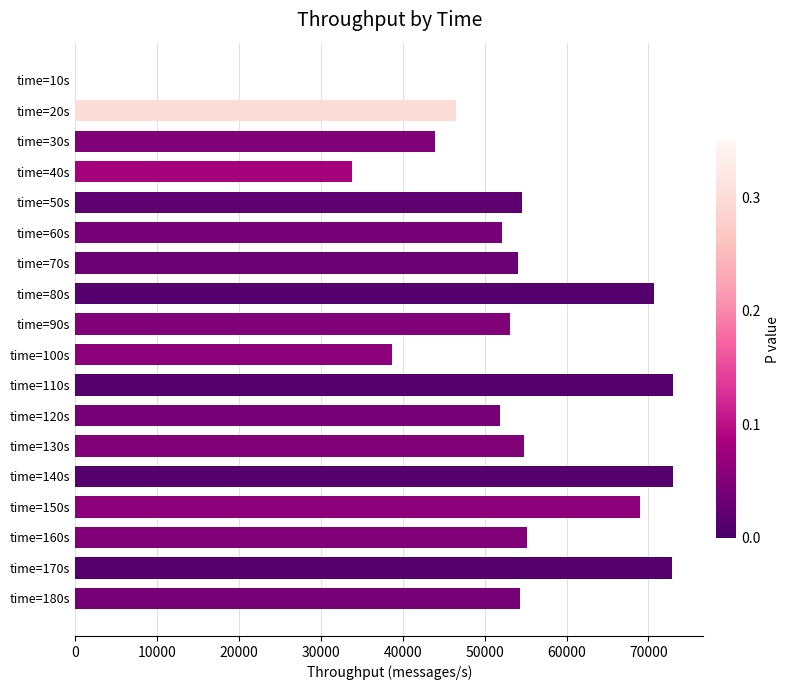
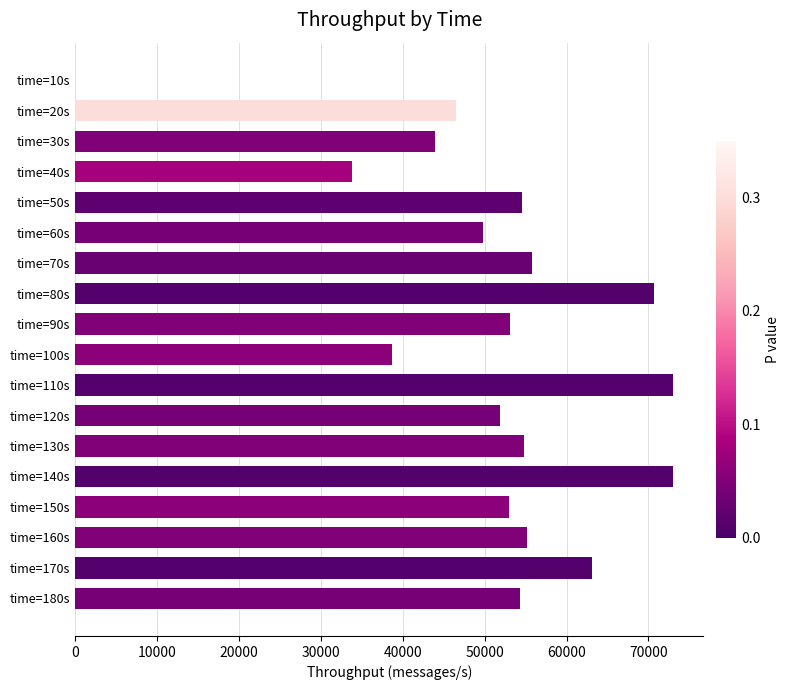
time=60s: 52000 -> 50000
time=70s: 54000 -> 56000
time=150s: 69000 -> 53000
time=170s: 73000 -> 63000
